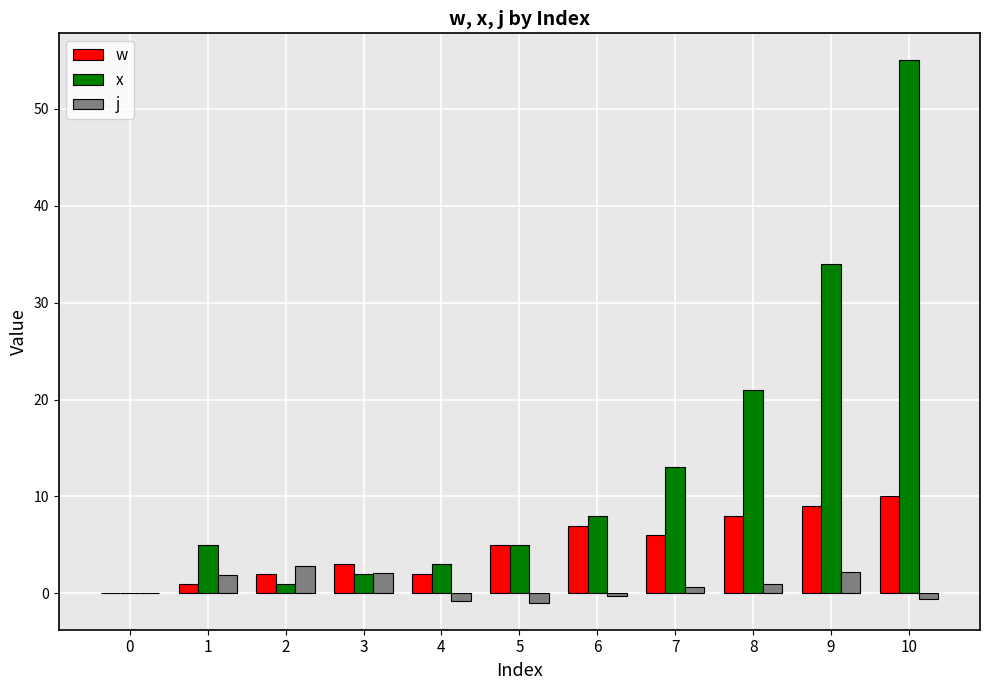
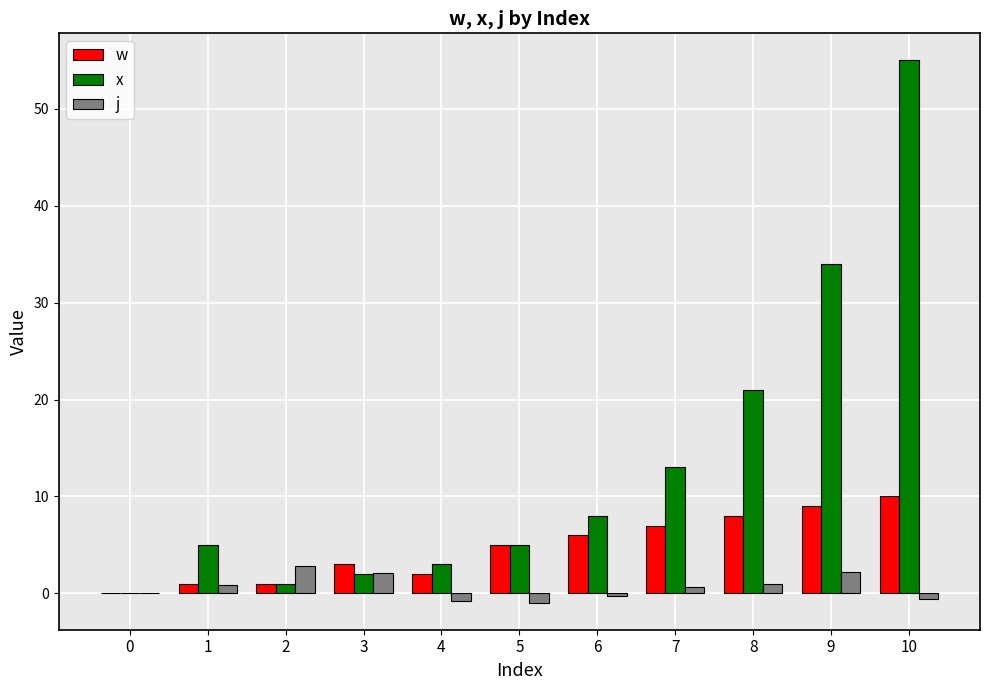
j, 1: 2 -> 1
w, 2: 2 -> 1
w, 6: 7 -> 6
w, 7: 6 -> 7
